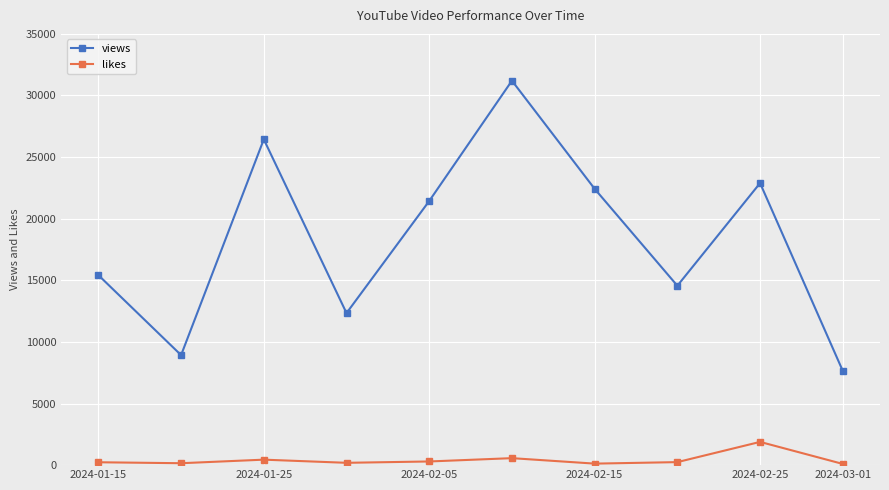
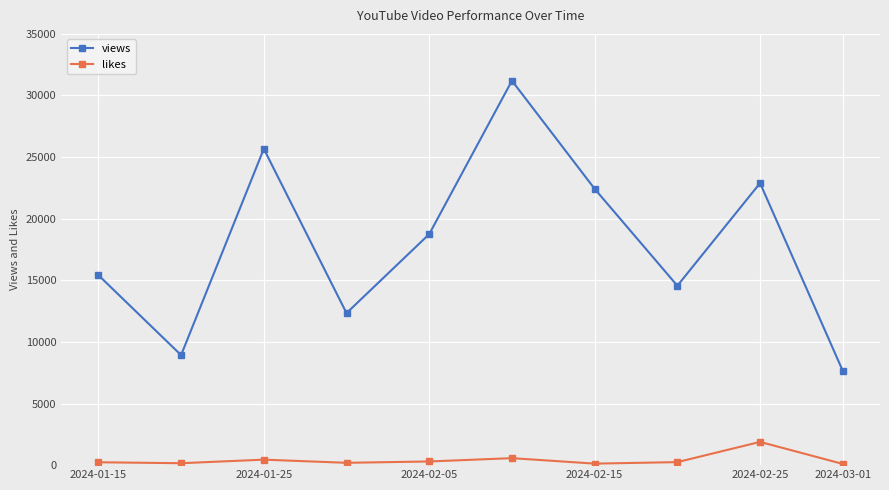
views, 2024-01-25: 26400 -> 25700
views, 2024-02-05: 21400 -> 18800
